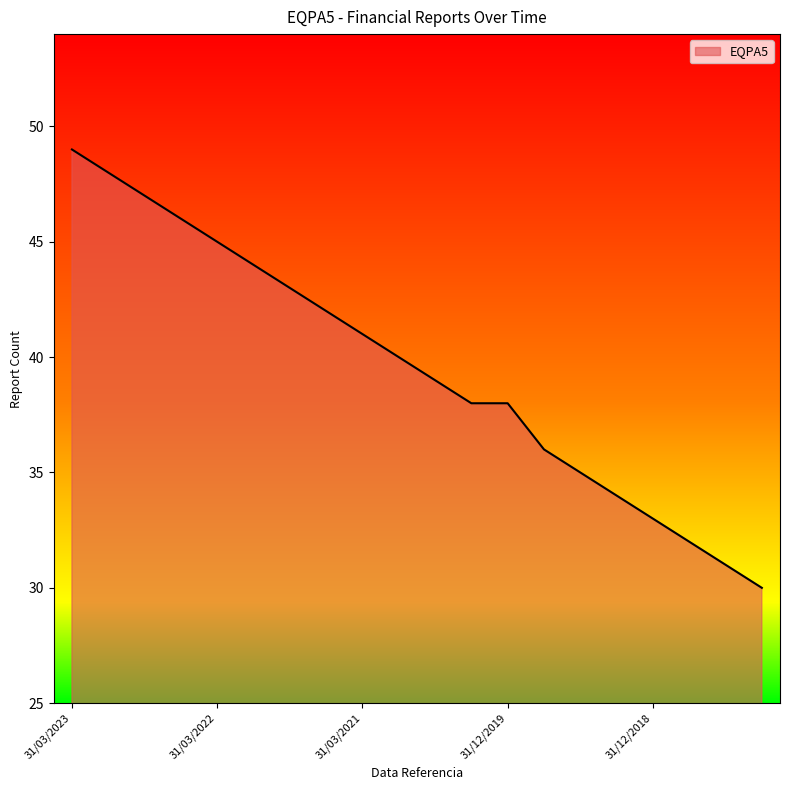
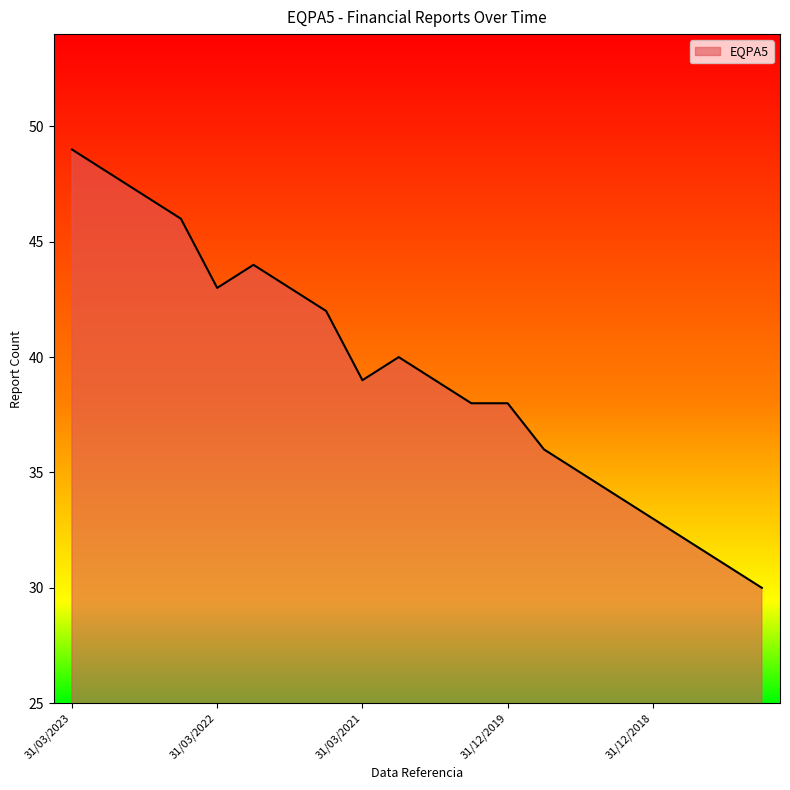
31/03/2022: 45 -> 43
31/03/2021: 41 -> 39
